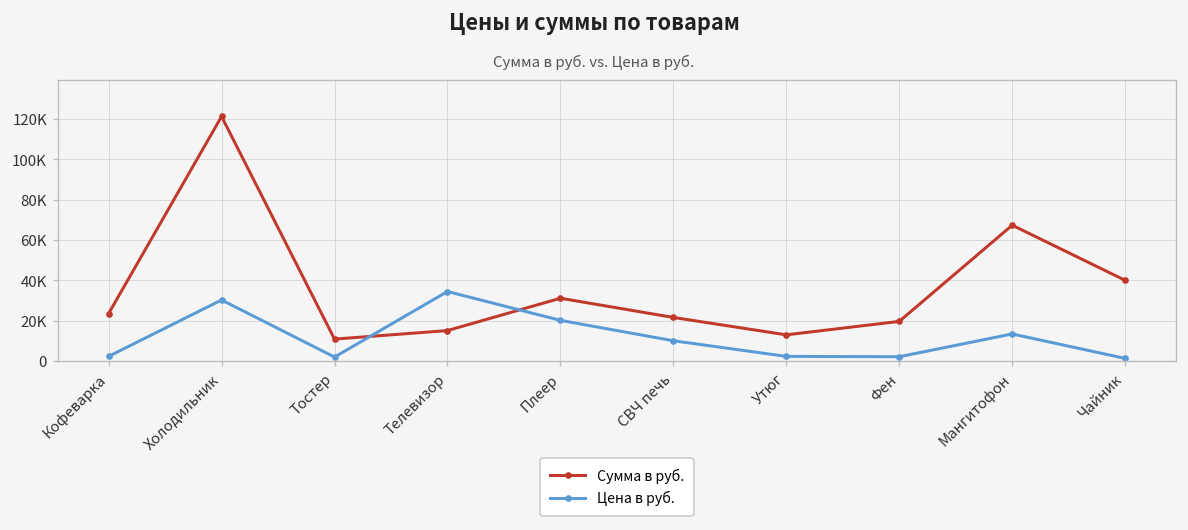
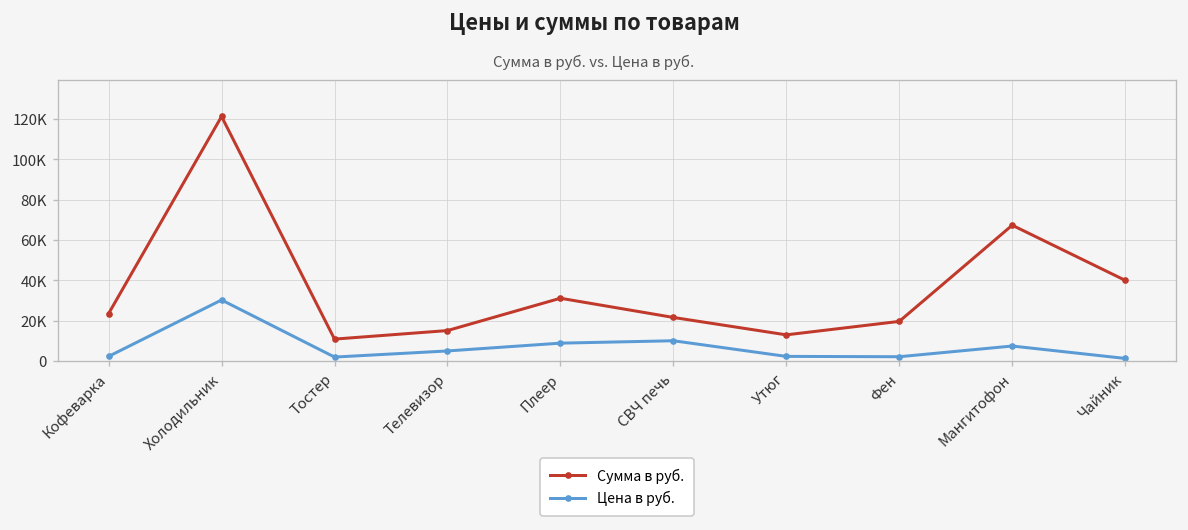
Цена в руб., Телевизор: 35000 -> 5000
Цена в руб., Плеер: 20000 -> 9000
Цена в руб., Мангитофон: 13000 -> 7000
